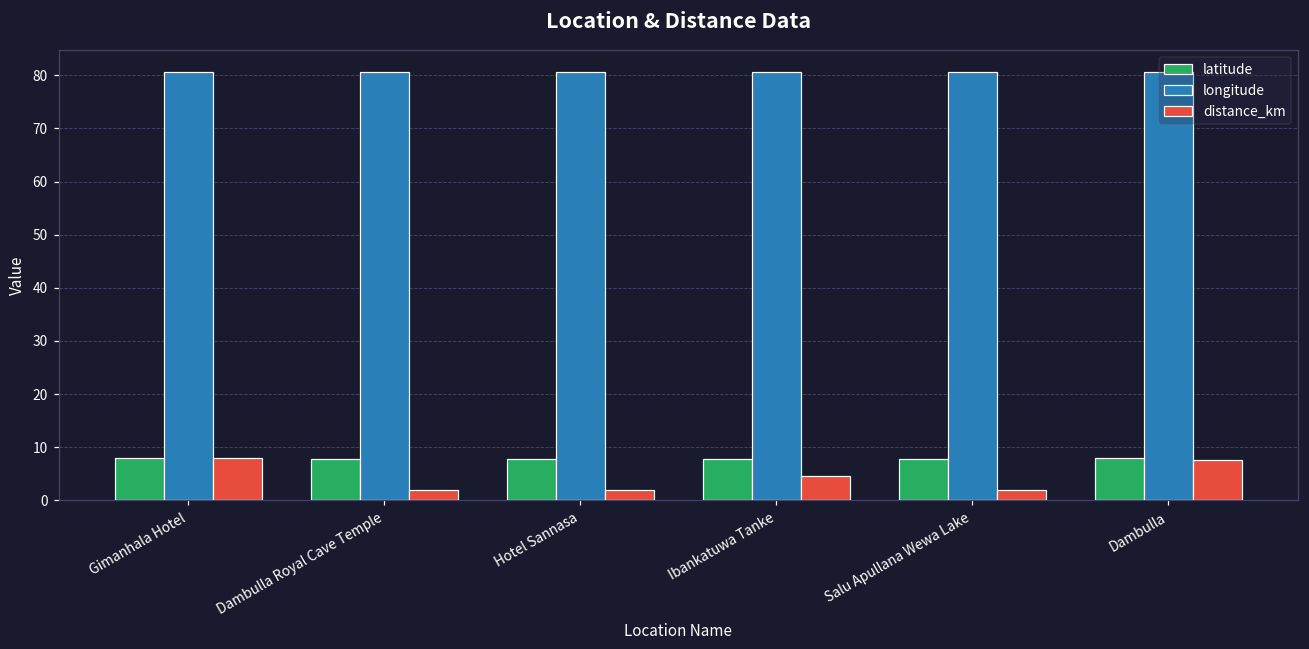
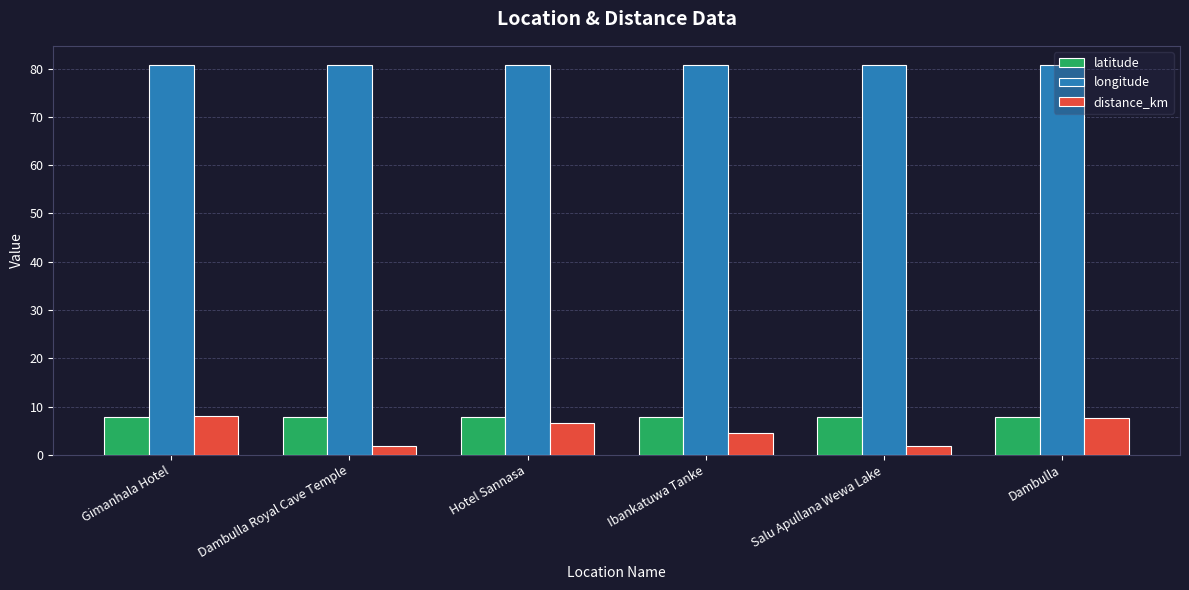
distance_km, Hotel Sannasa: 2 -> 7
